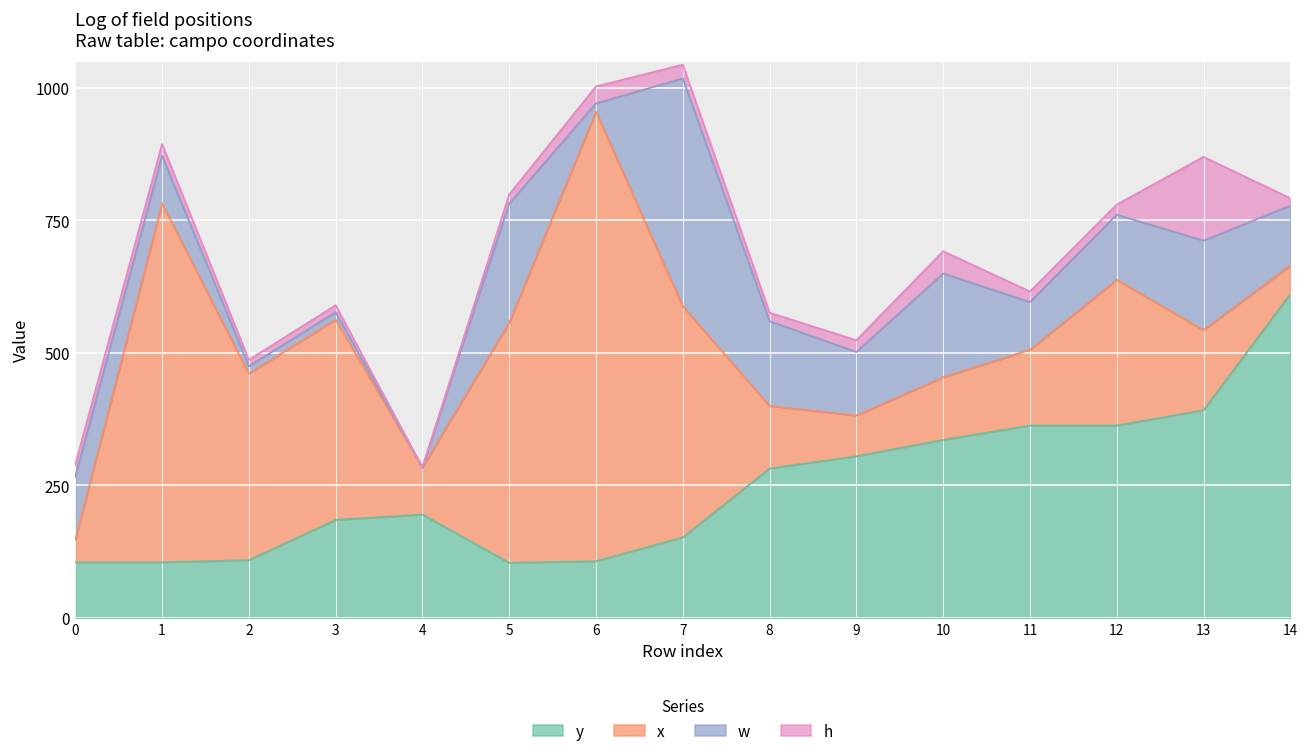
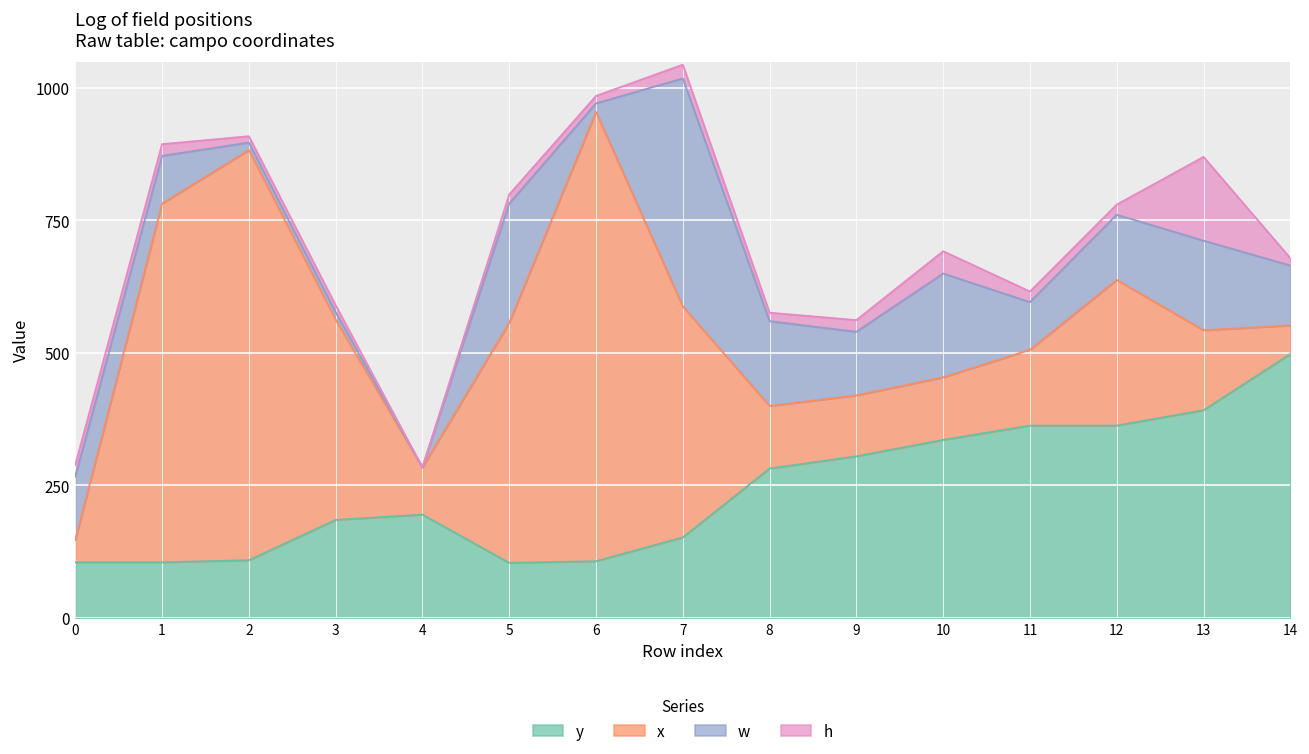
x, 2: 350 -> 770
h, 6: 30 -> 10
x, 9: 80 -> 120
y, 14: 610 -> 500
